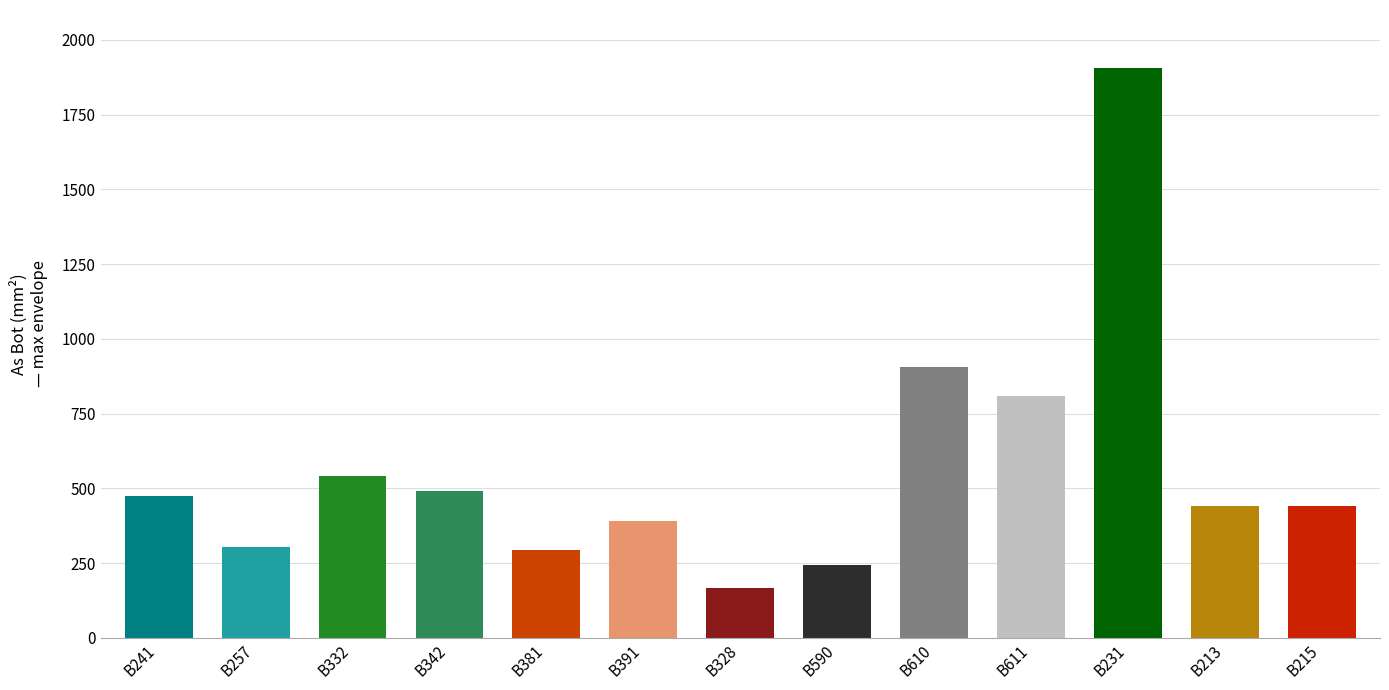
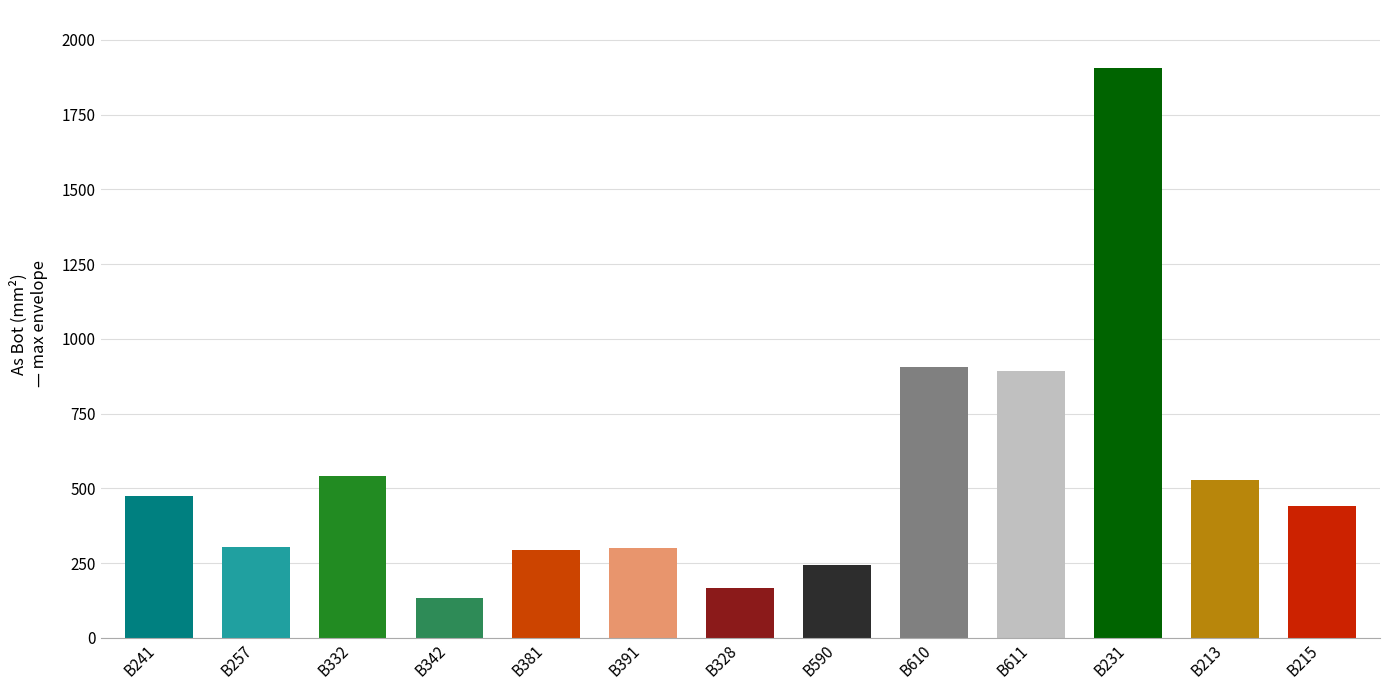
B342: 490 -> 140
B391: 390 -> 300
B611: 810 -> 890
B213: 440 -> 530
